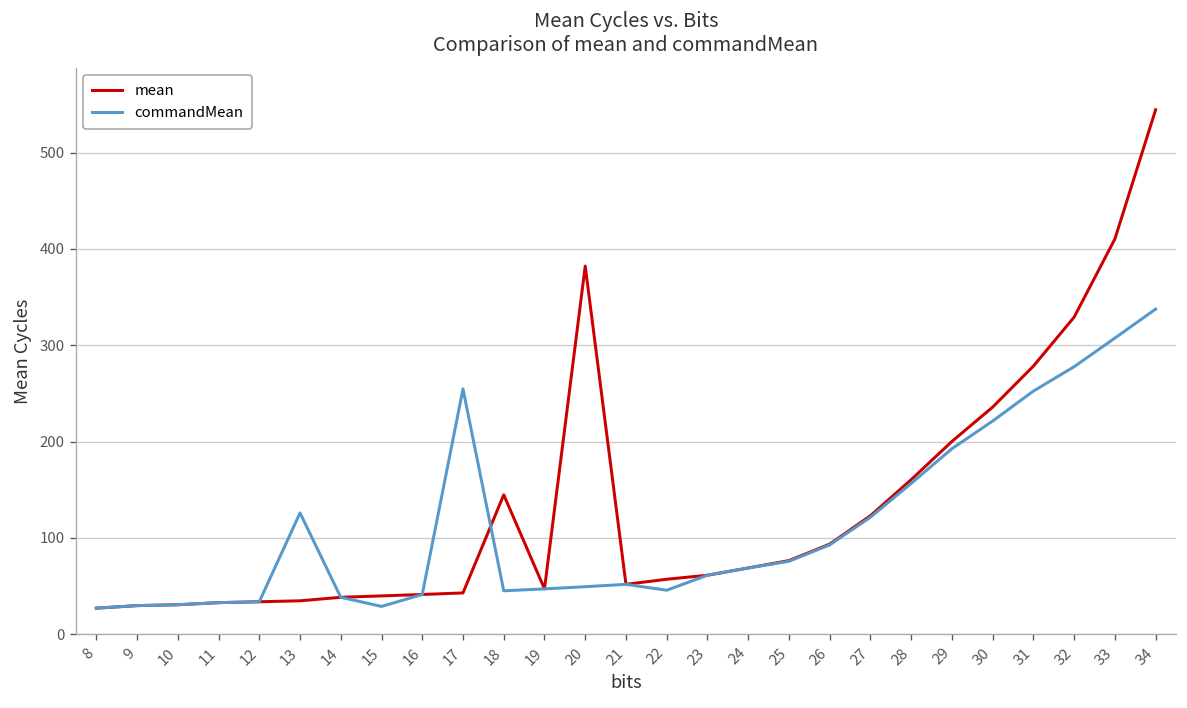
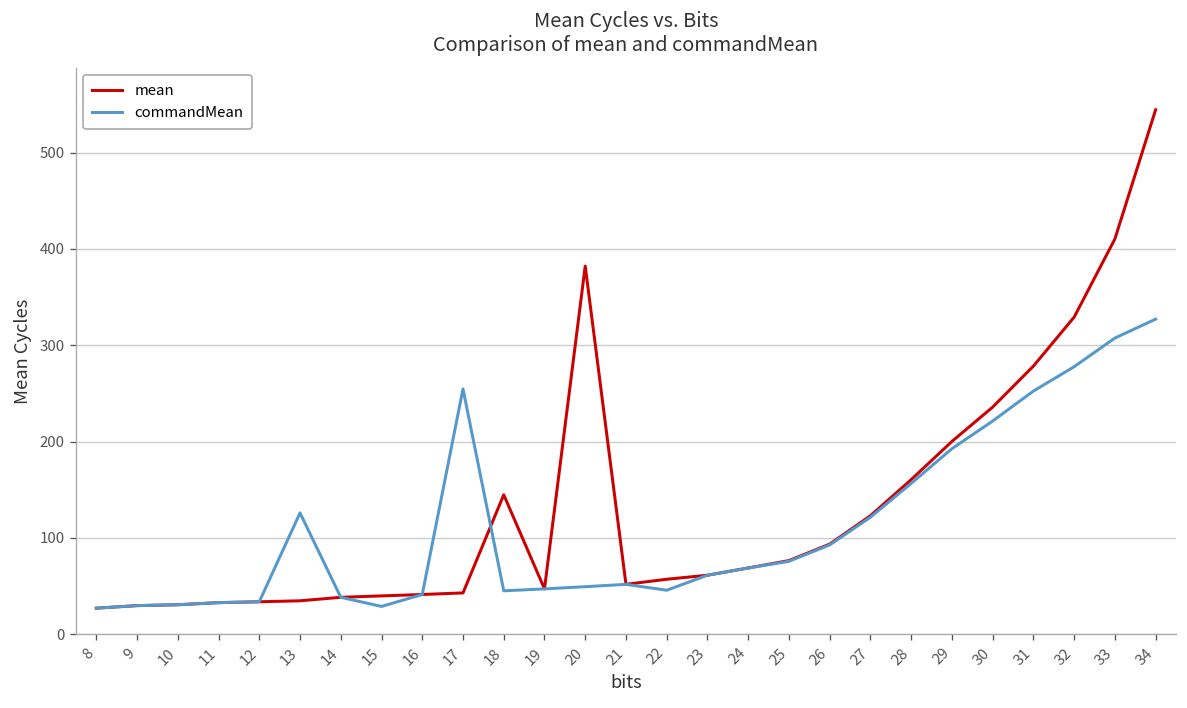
commandMean, 34: 340 -> 330
